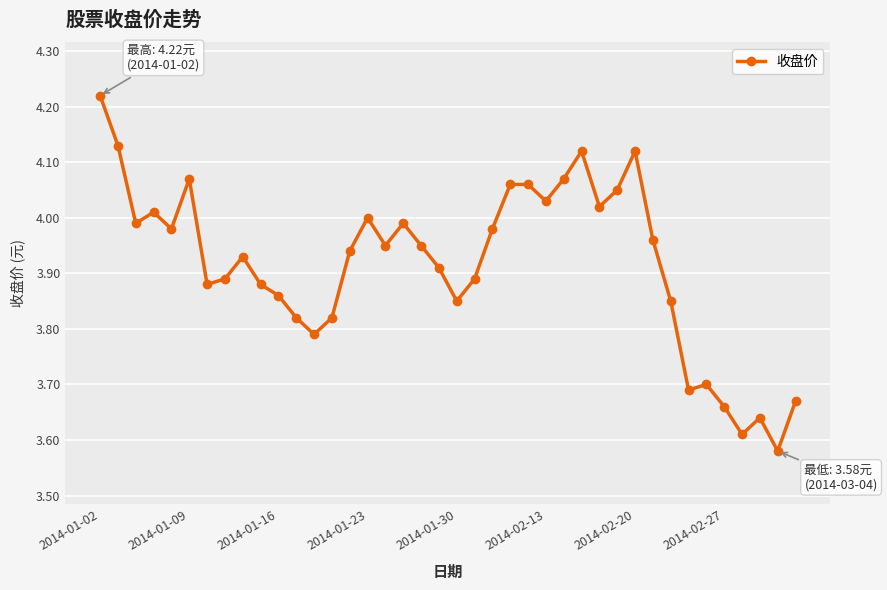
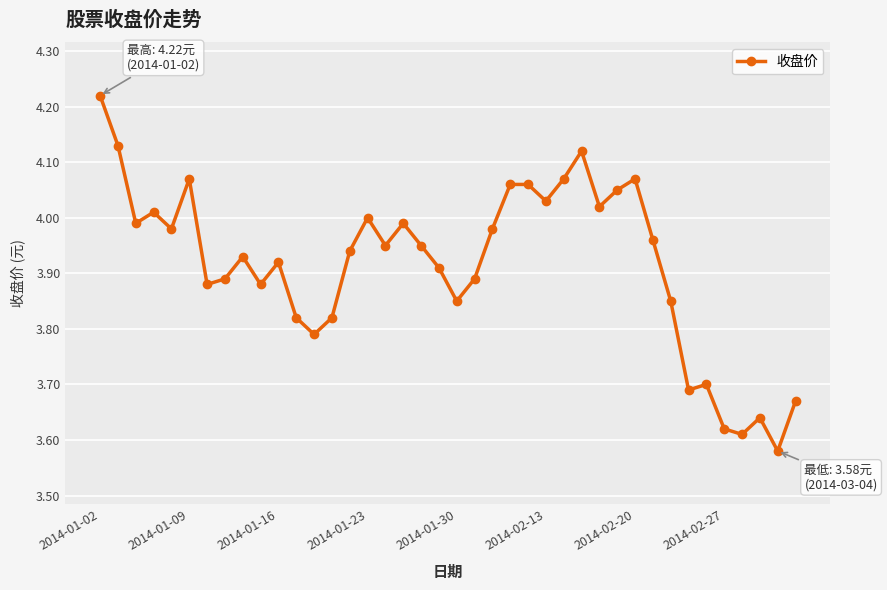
2014-01-16: 3.86 -> 3.92
2014-02-20: 4.12 -> 4.07
2014-02-27: 3.66 -> 3.62
